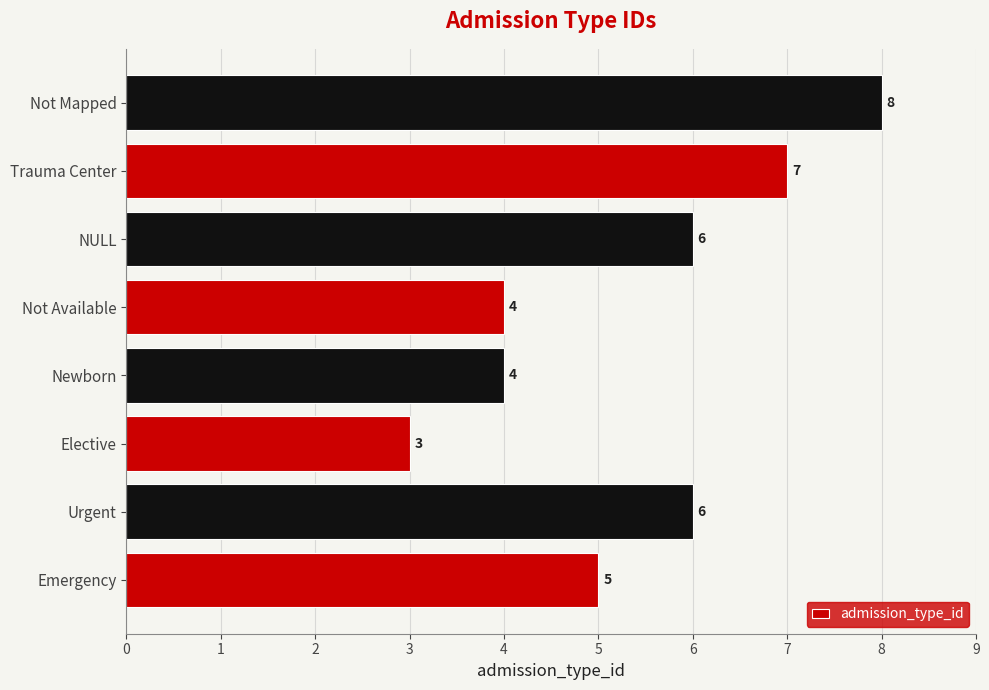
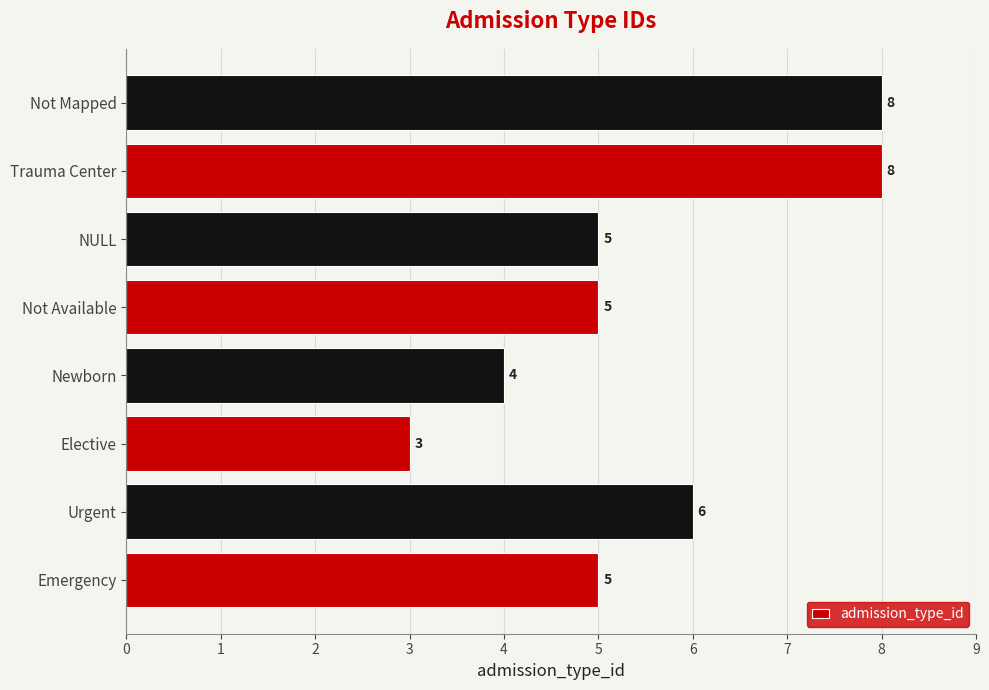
Trauma Center: 7 -> 8
NULL: 6 -> 5
Not Available: 4 -> 5
